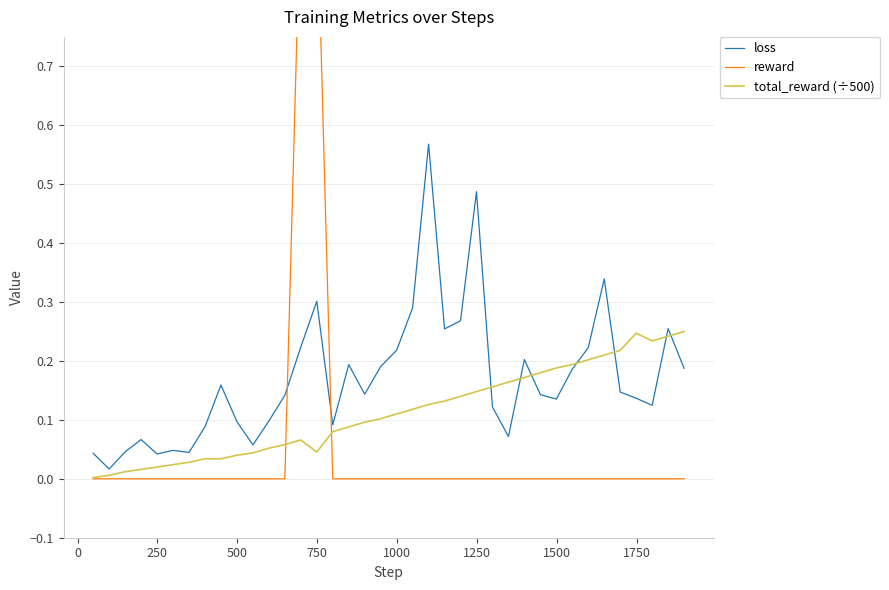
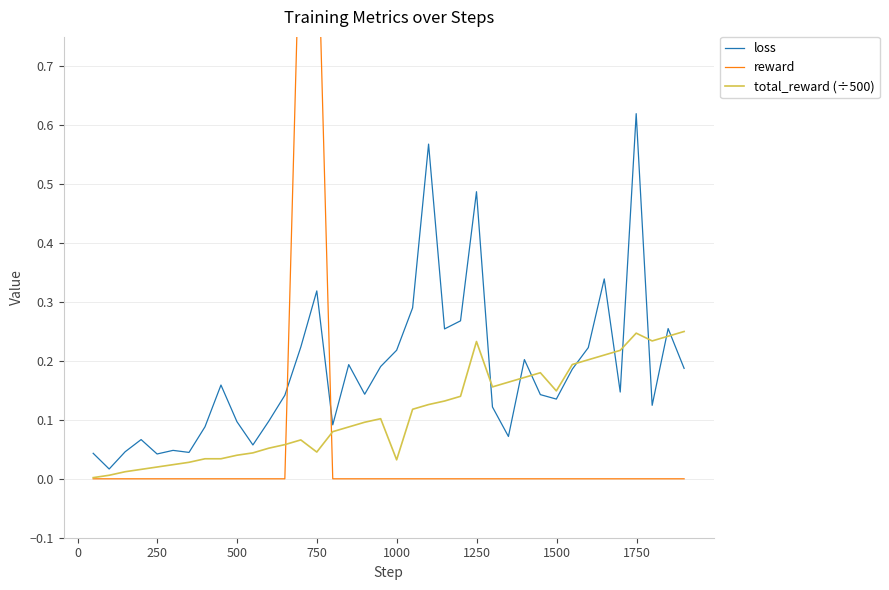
loss, 750: 0.30 -> 0.32
total_reward (÷500), 1000: 0.11 -> 0.03
total_reward (÷500), 1250: 0.15 -> 0.23
total_reward (÷500), 1500: 0.19 -> 0.15
loss, 1750: 0.14 -> 0.62
